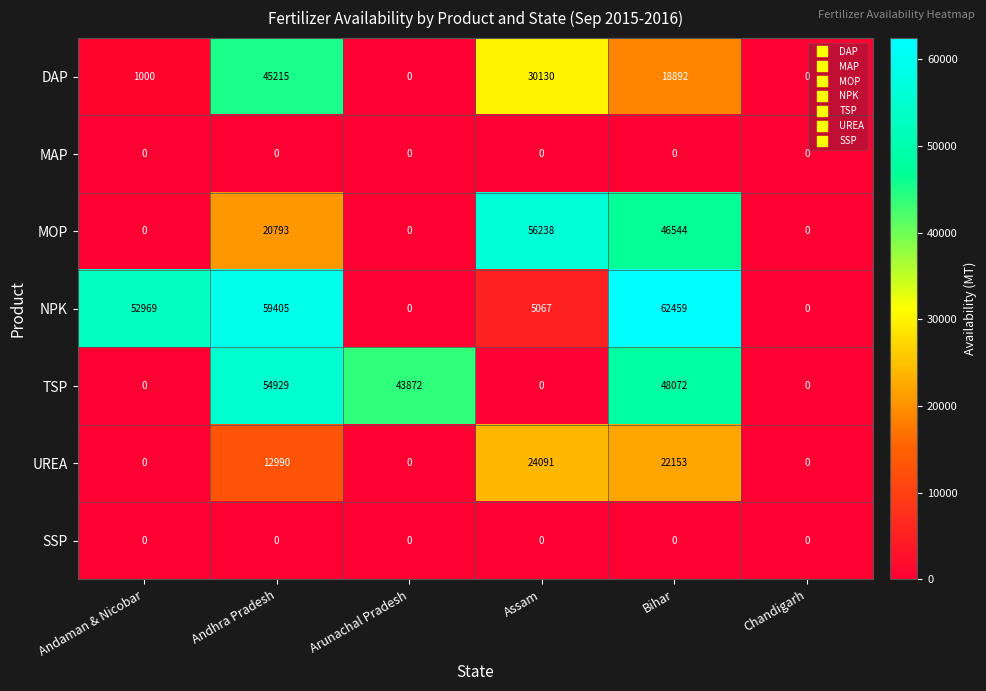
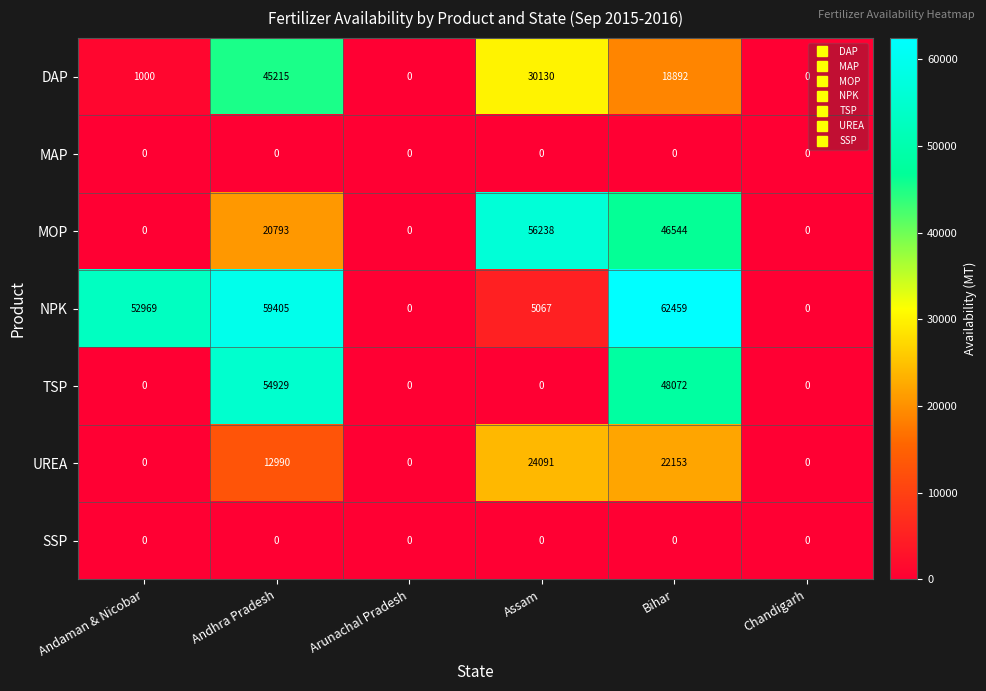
TSP, Arunachal Pradesh: 43872 -> 0
